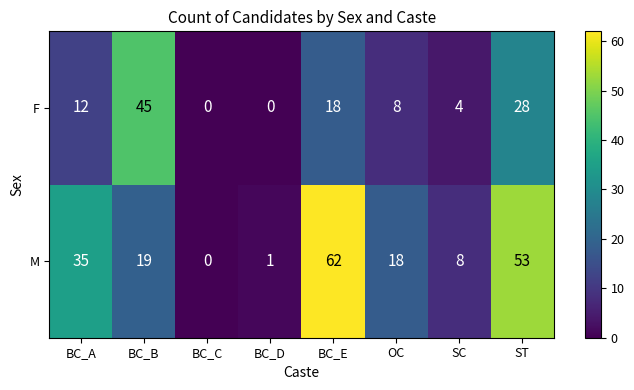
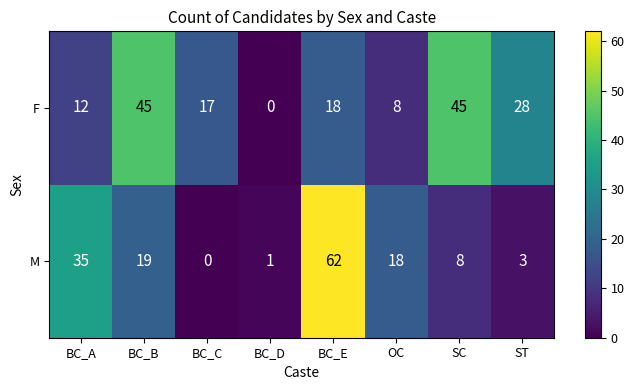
F, BC_C: 0 -> 17
F, SC: 4 -> 45
M, ST: 53 -> 3
